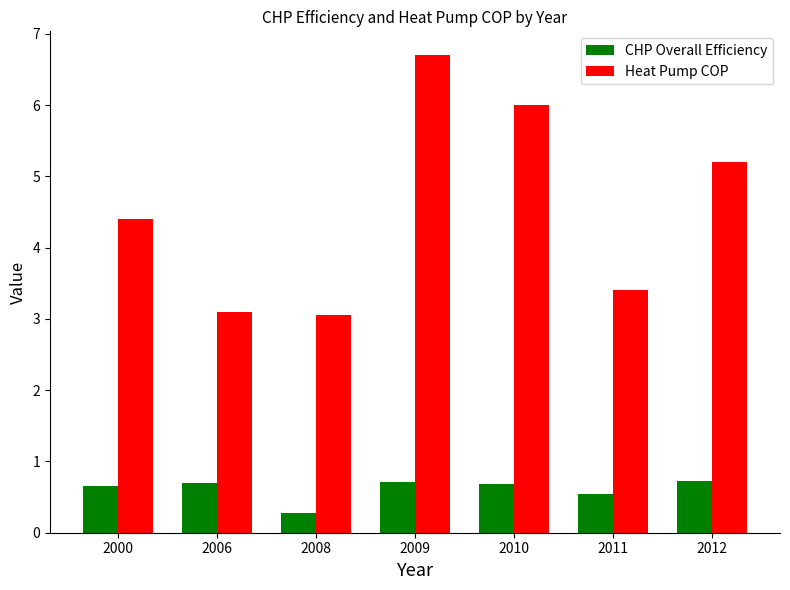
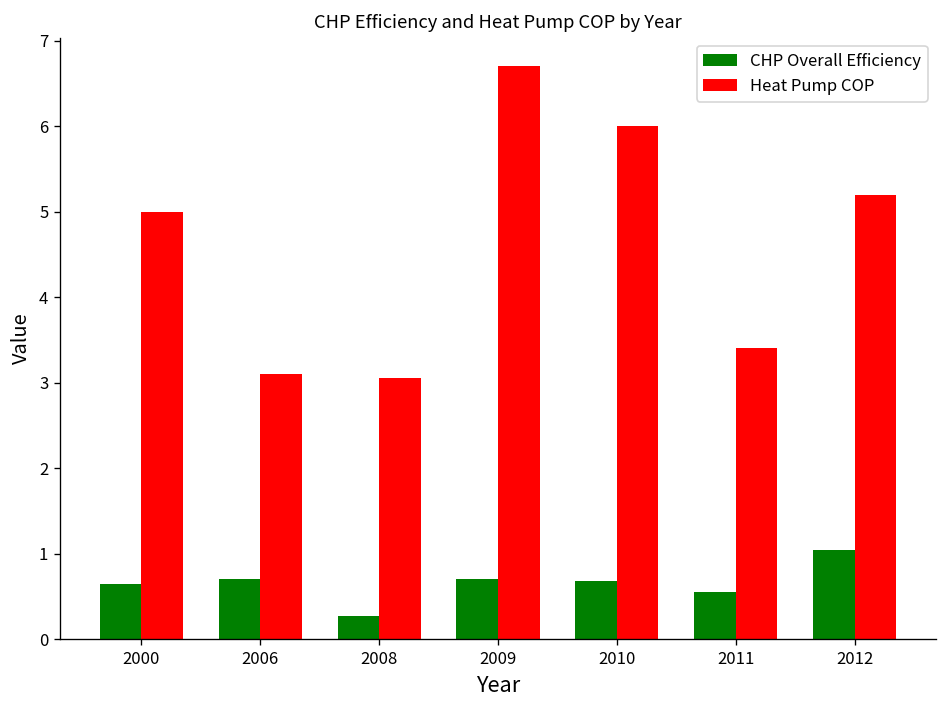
Heat Pump COP, 2000: 4.4 -> 5.0
CHP Overall Efficiency, 2012: 0.7 -> 1.0
